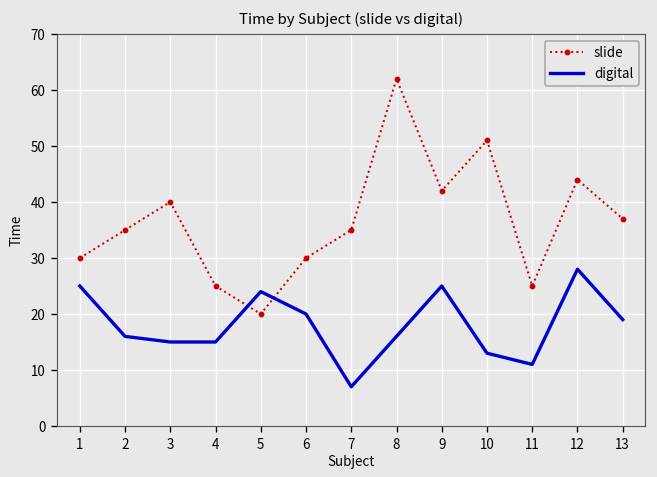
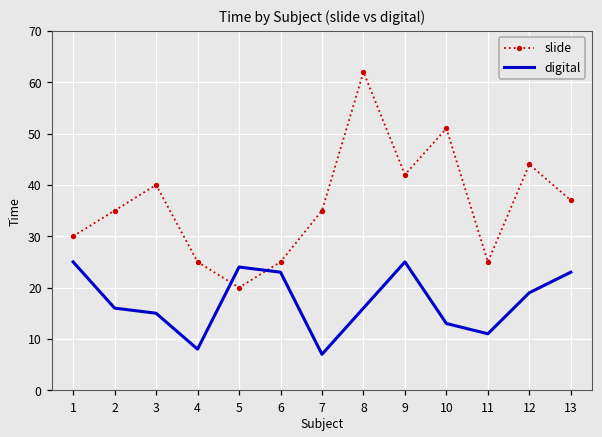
digital, 4: 15 -> 8
slide, 6: 30 -> 25
digital, 6: 20 -> 23
digital, 12: 28 -> 19
digital, 13: 19 -> 23
